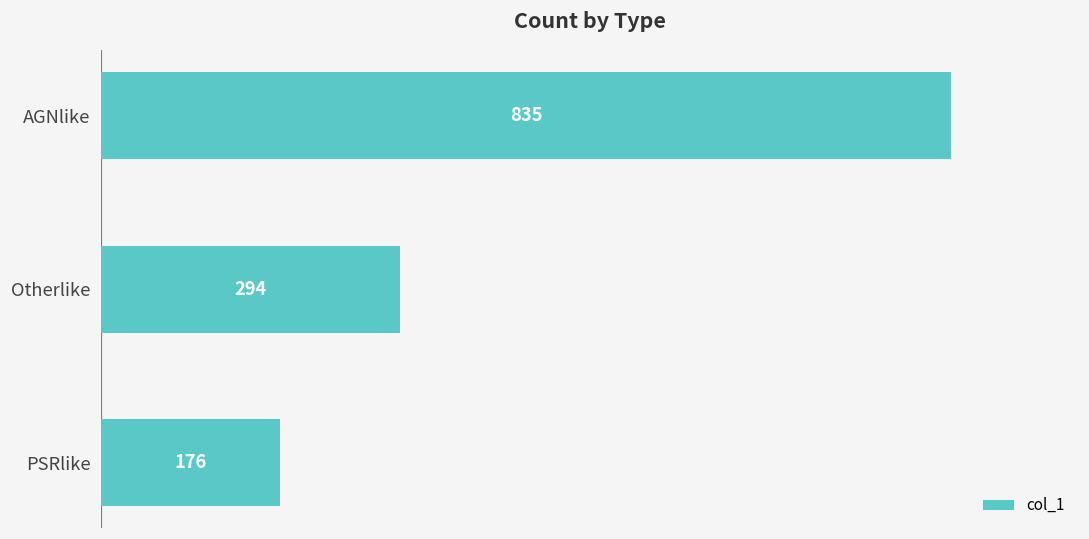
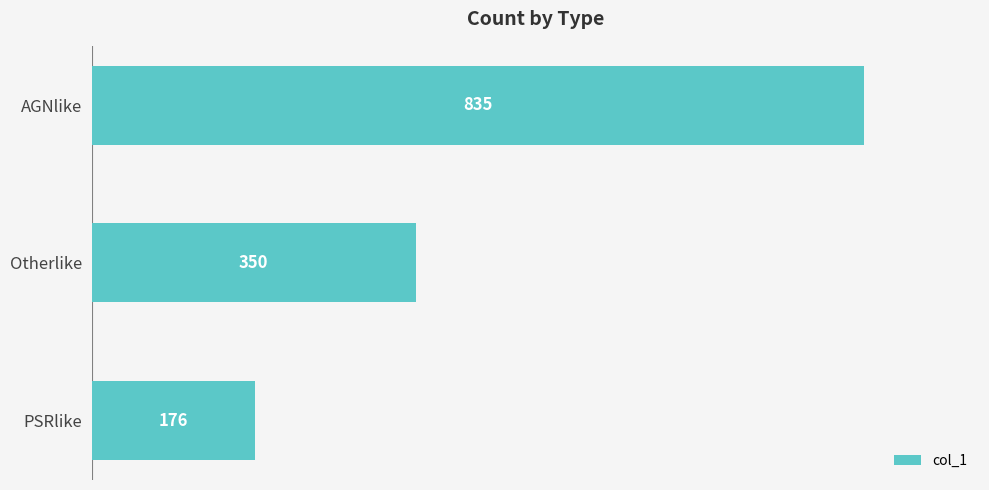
Otherlike: 294 -> 350
